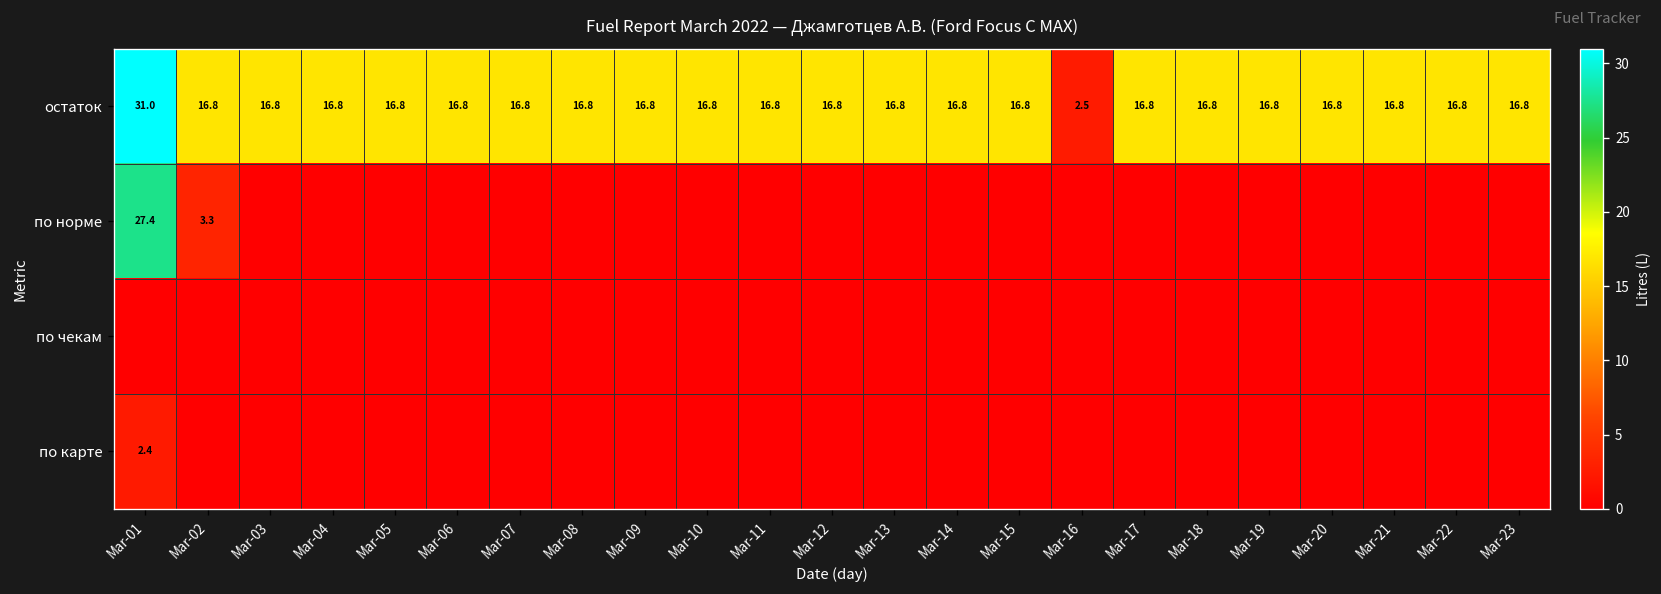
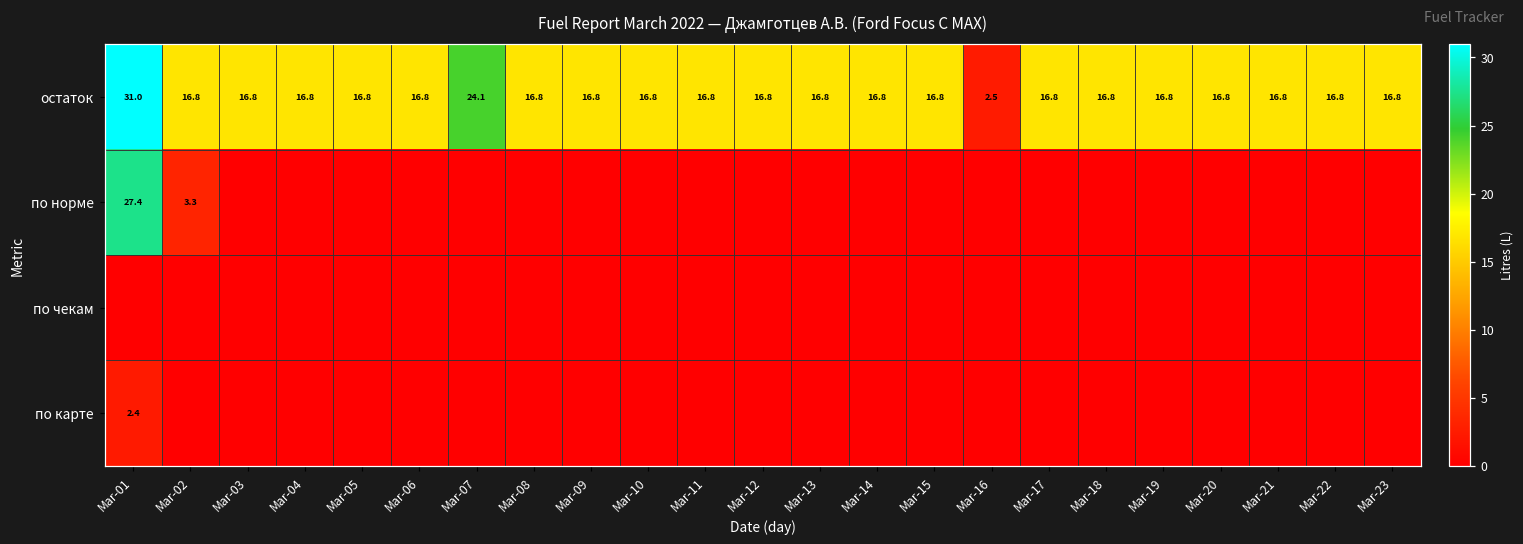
остаток, Mar-07: 16.8 -> 24.1
